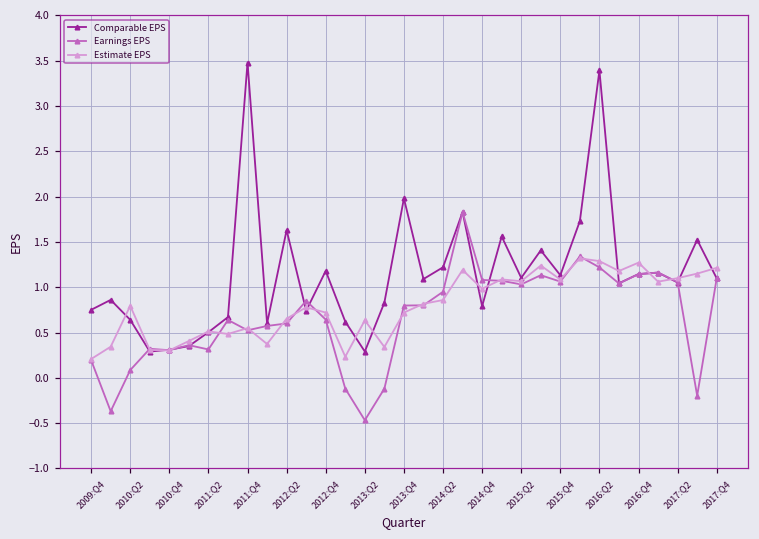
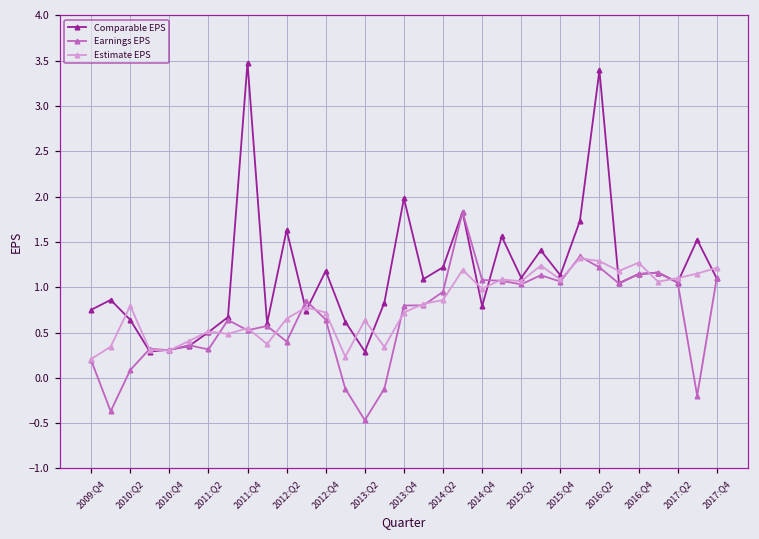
Earnings EPS, 2012:Q2: 0.6 -> 0.4
